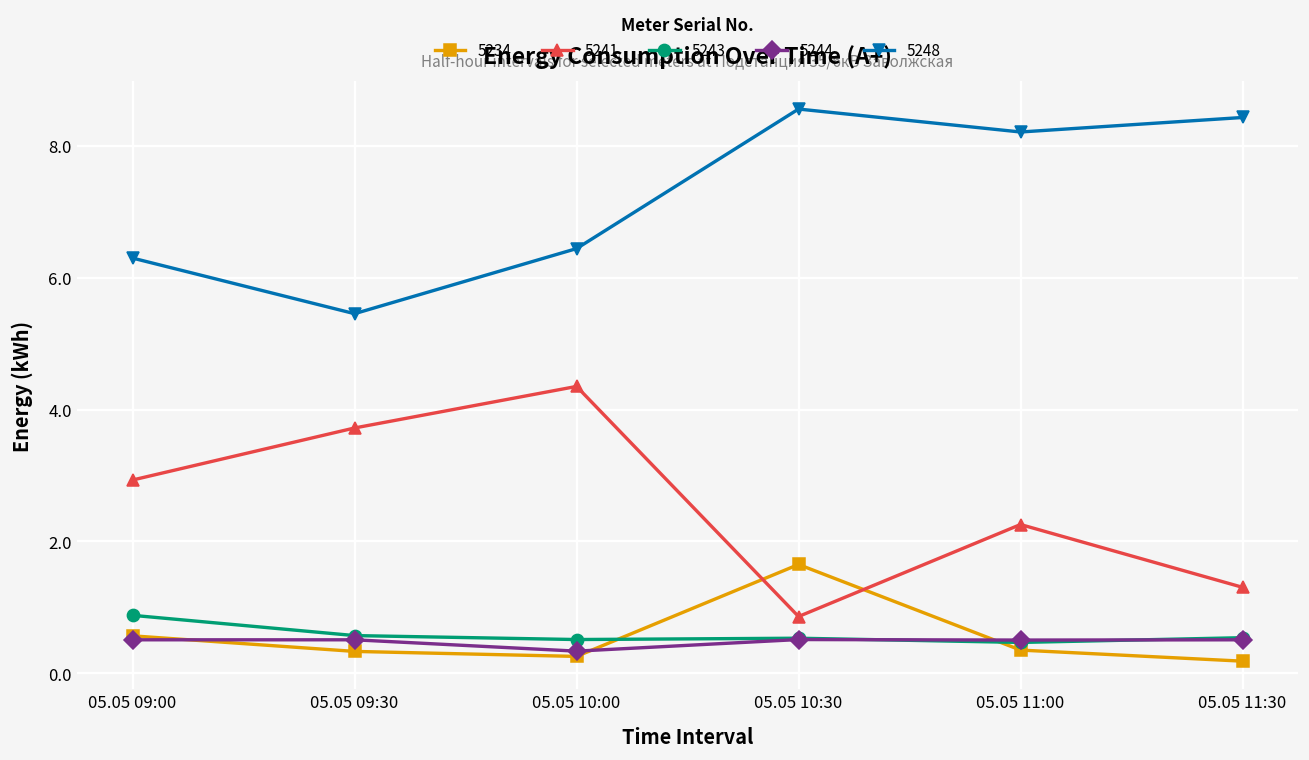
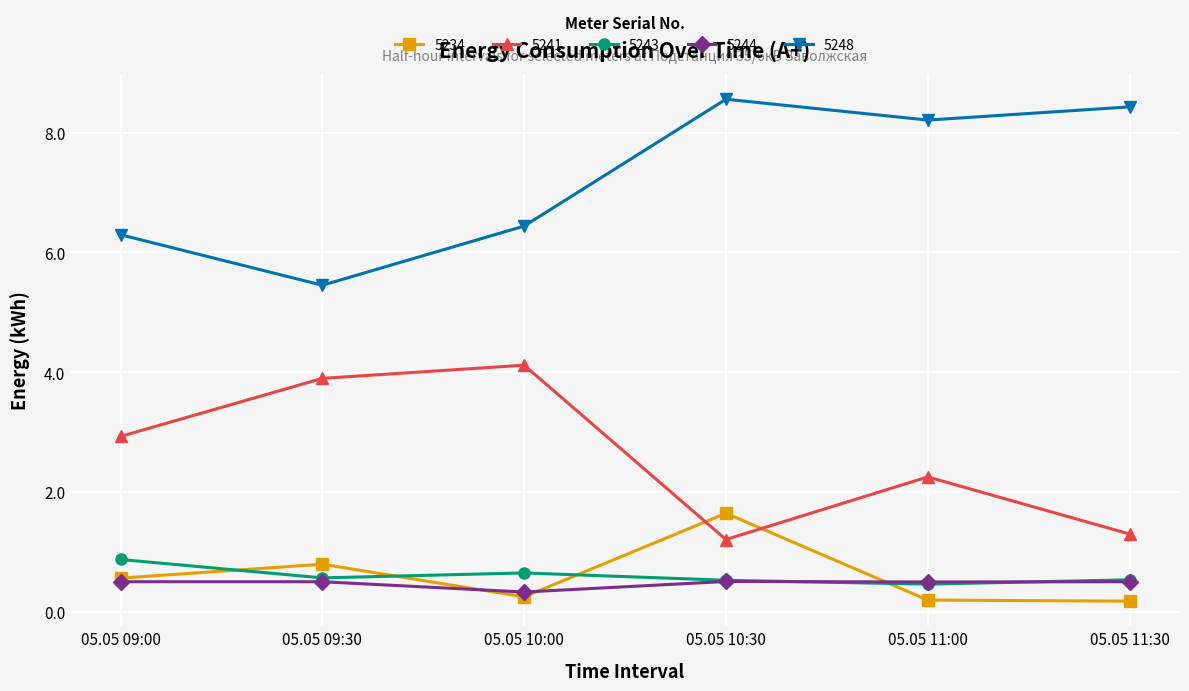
5234, 05.05 09:30: 0.3 -> 0.8
5241, 05.05 09:30: 3.7 -> 3.9
5241, 05.05 10:00: 4.4 -> 4.1
5243, 05.05 10:00: 0.5 -> 0.7
5241, 05.05 10:30: 0.9 -> 1.2
5234, 05.05 11:00: 0.4 -> 0.2
